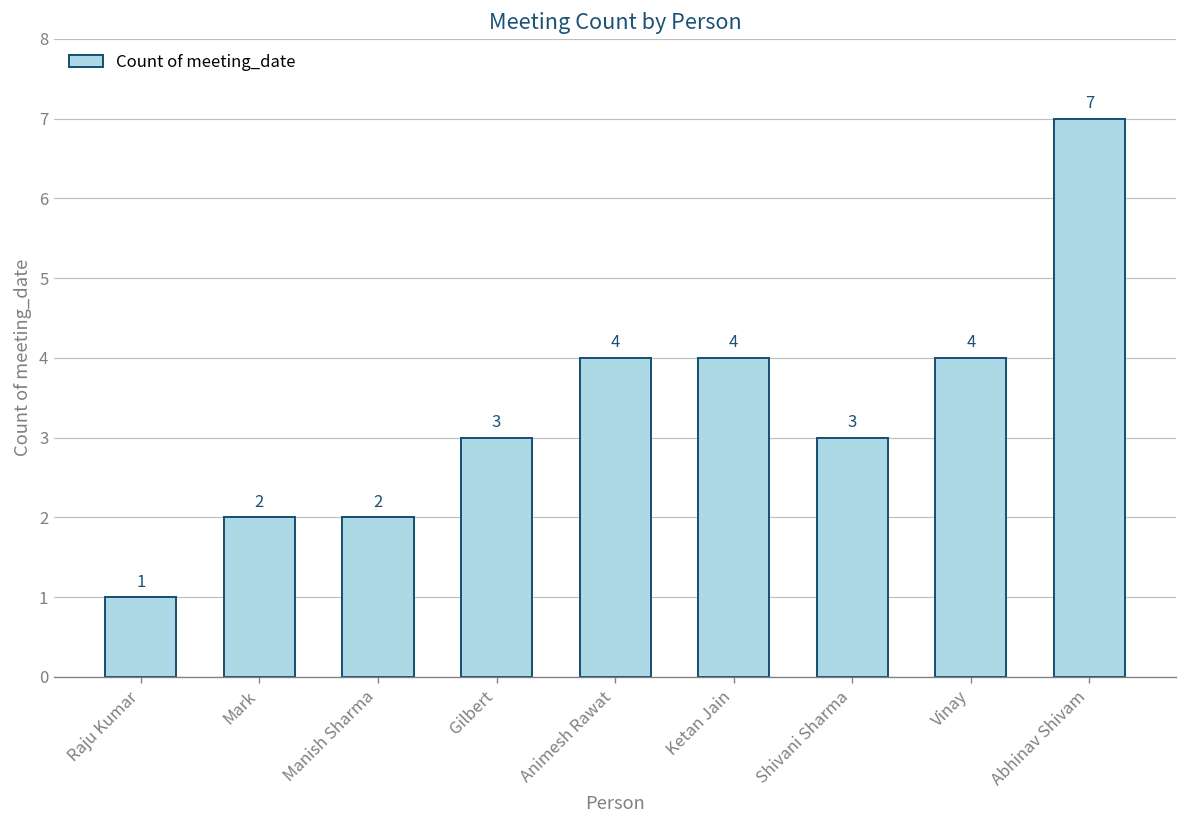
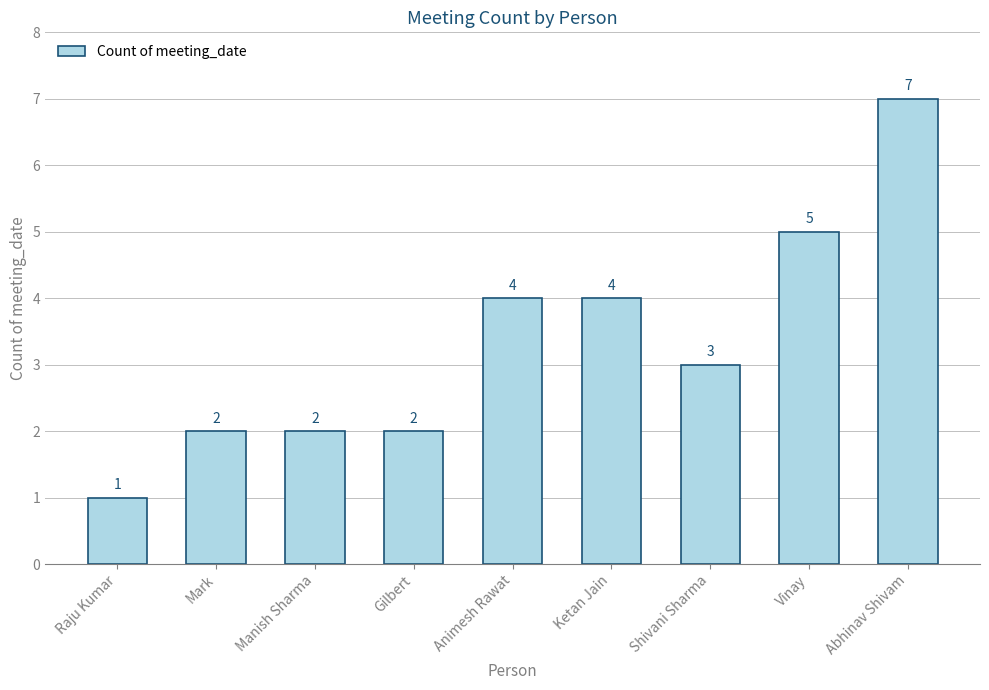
Gilbert: 3 -> 2
Vinay: 4 -> 5
